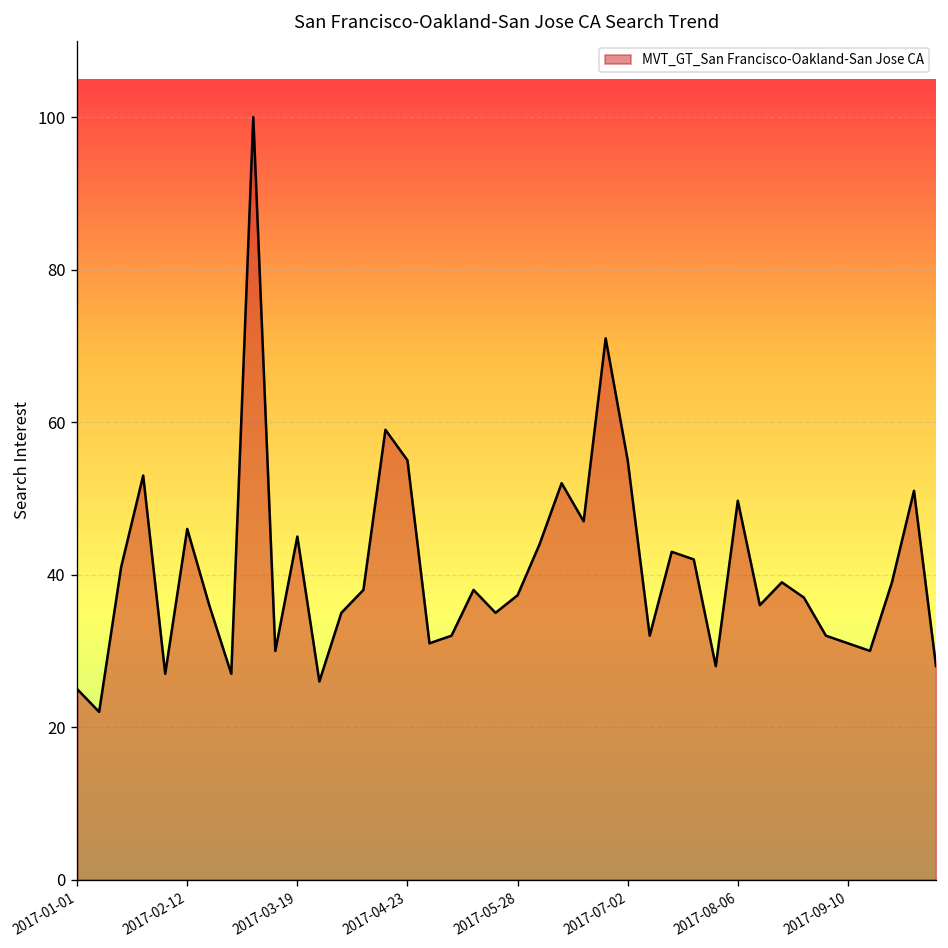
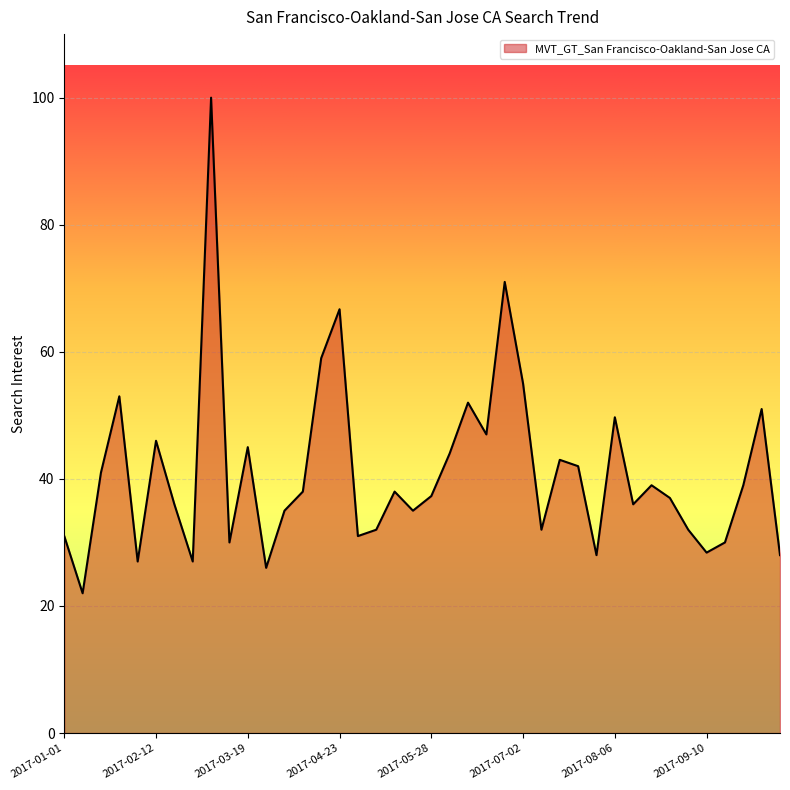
2017-01-01: 25 -> 31
2017-04-23: 55 -> 67
2017-09-10: 31 -> 28
